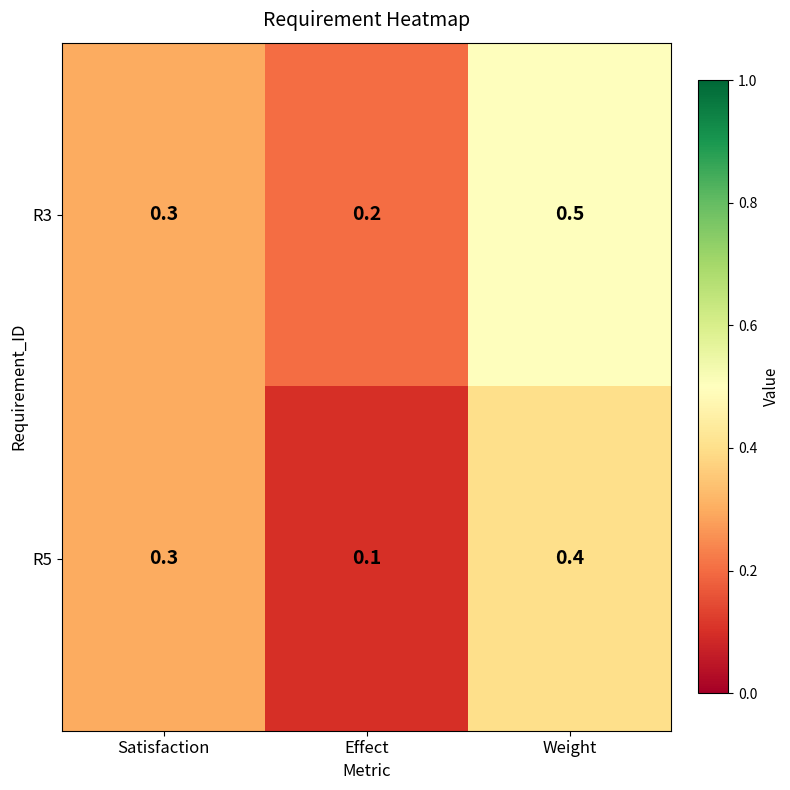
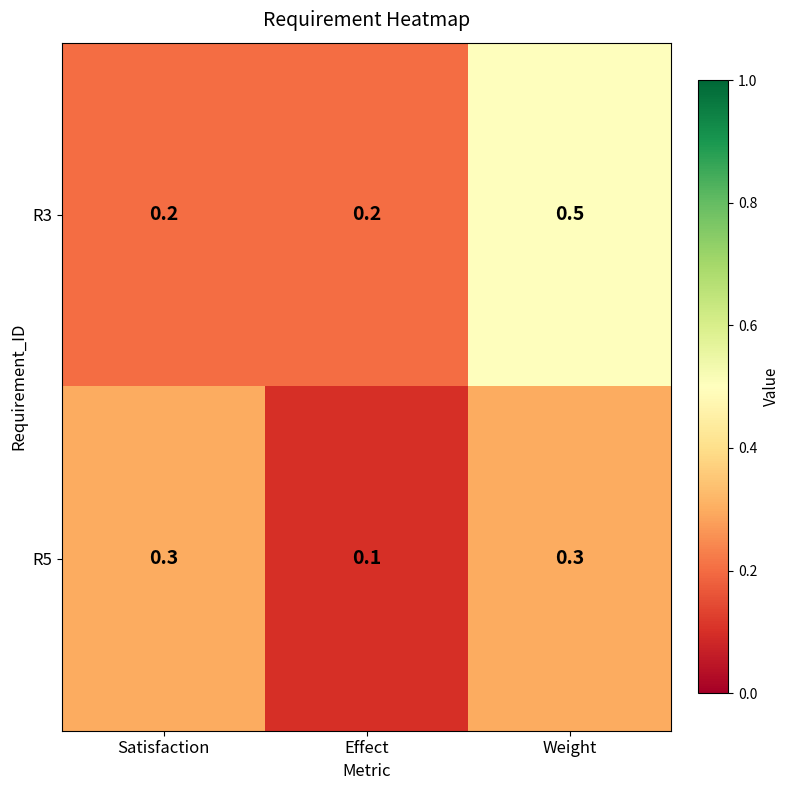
R3, Satisfaction: 0.3 -> 0.2
R5, Weight: 0.4 -> 0.3
